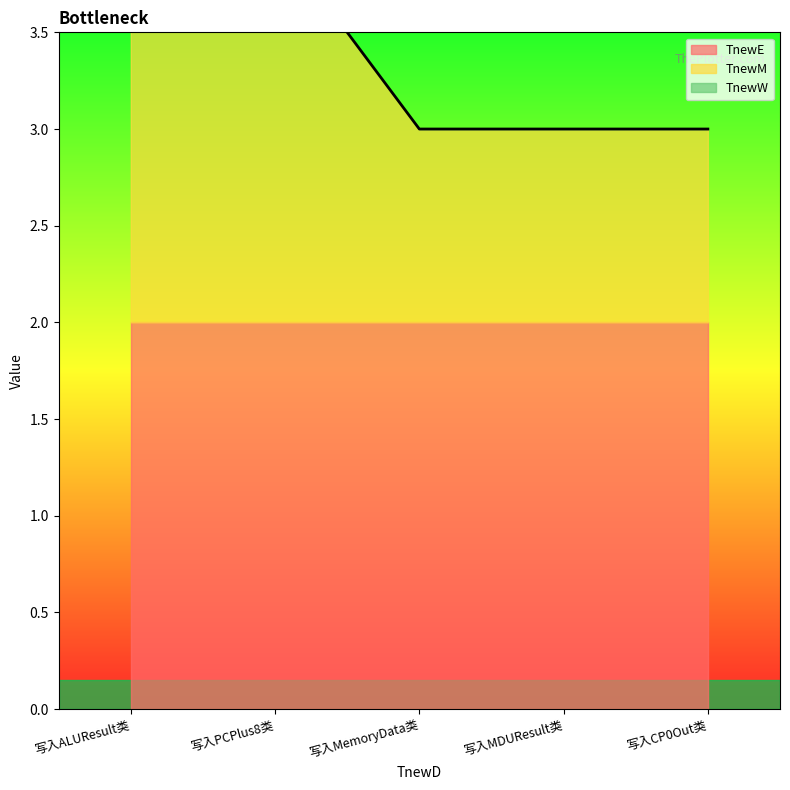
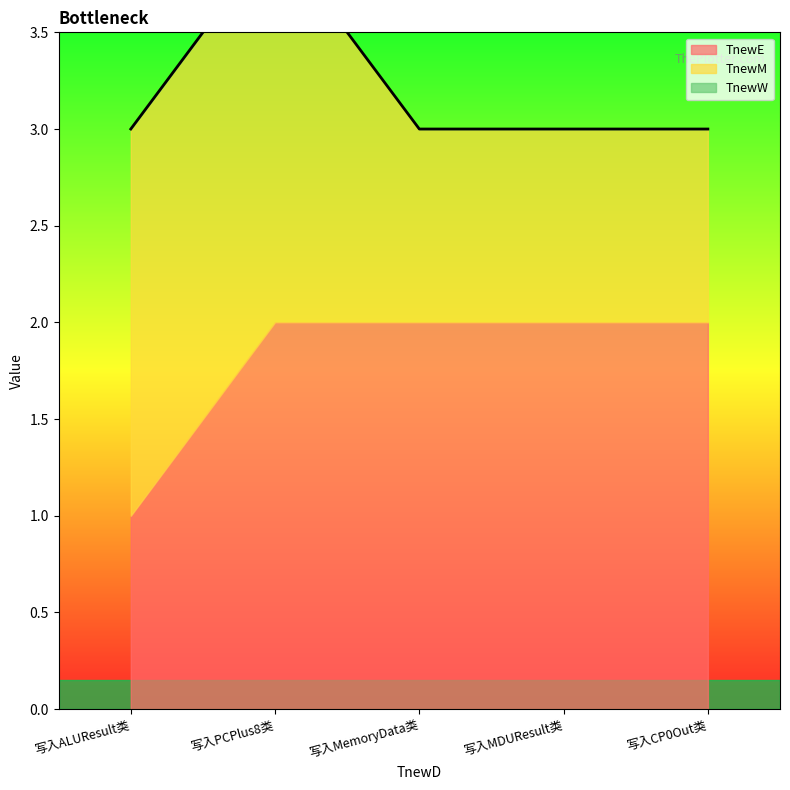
TnewE, 写入ALUResult类: 2 -> 1
